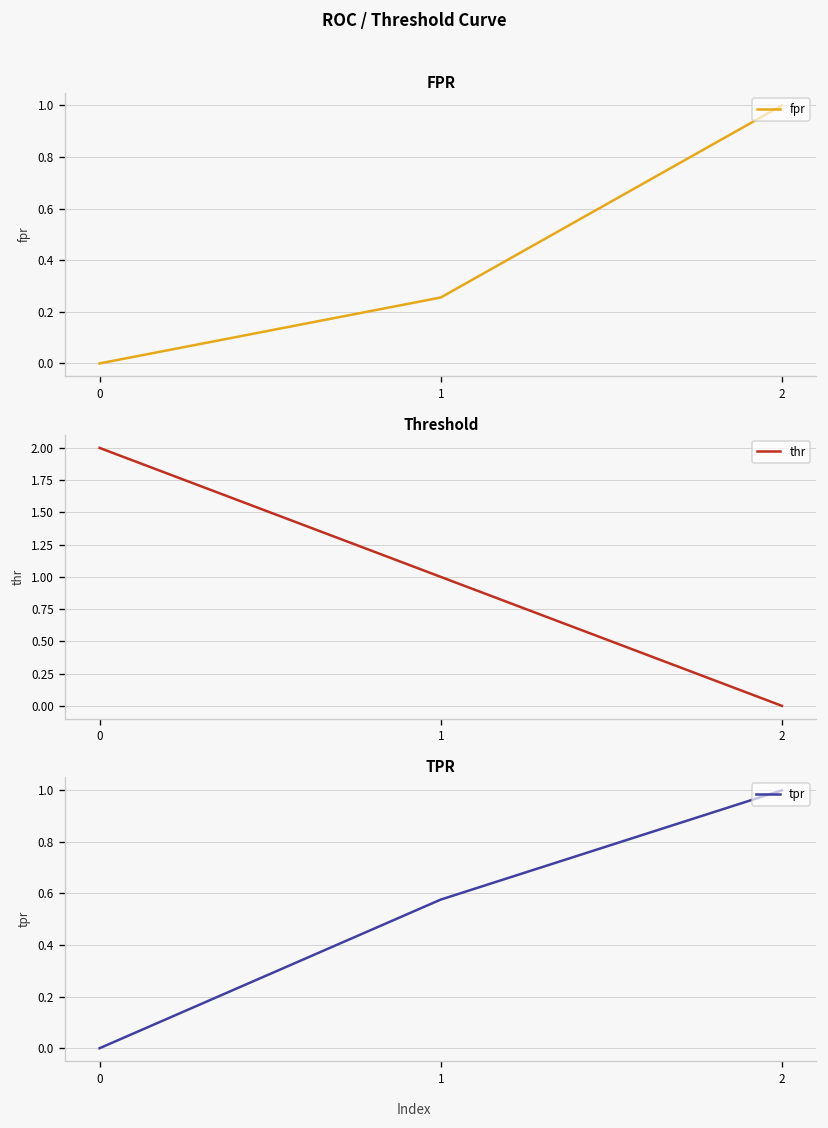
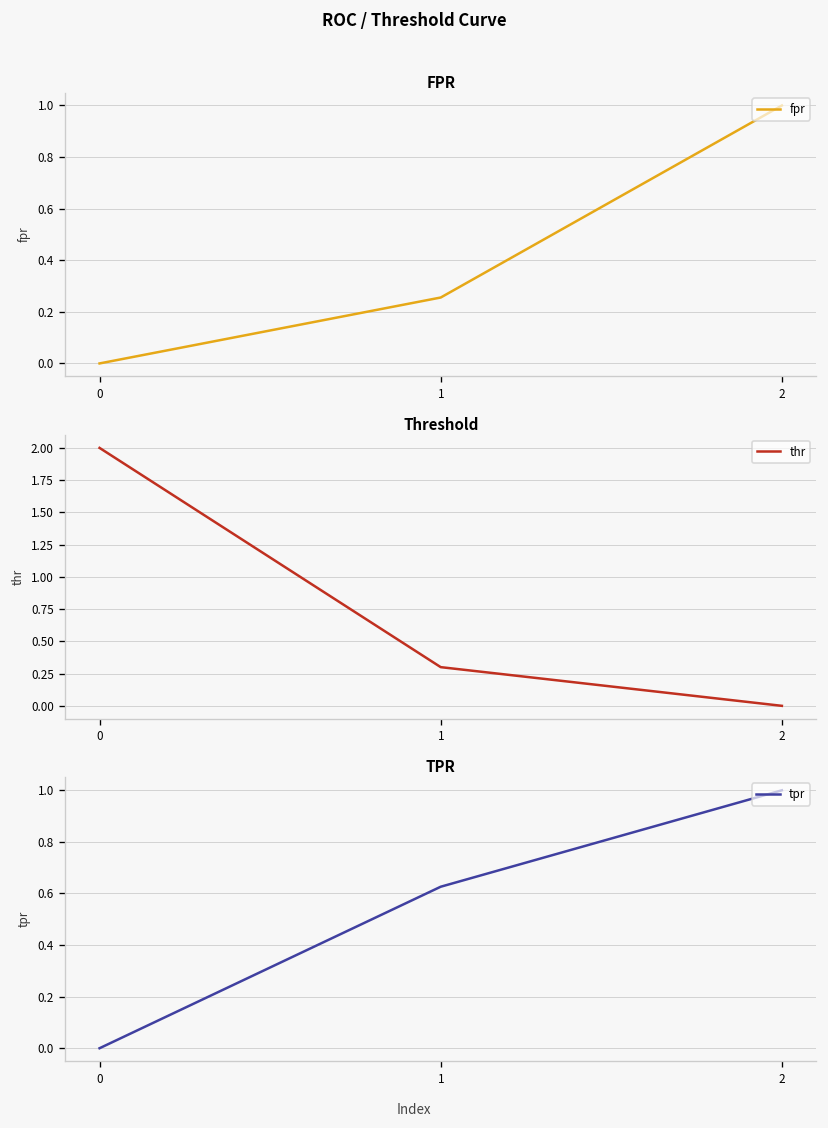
Threshold, 1: 1.0 -> 0.3
TPR, 1: 0.58 -> 0.63
